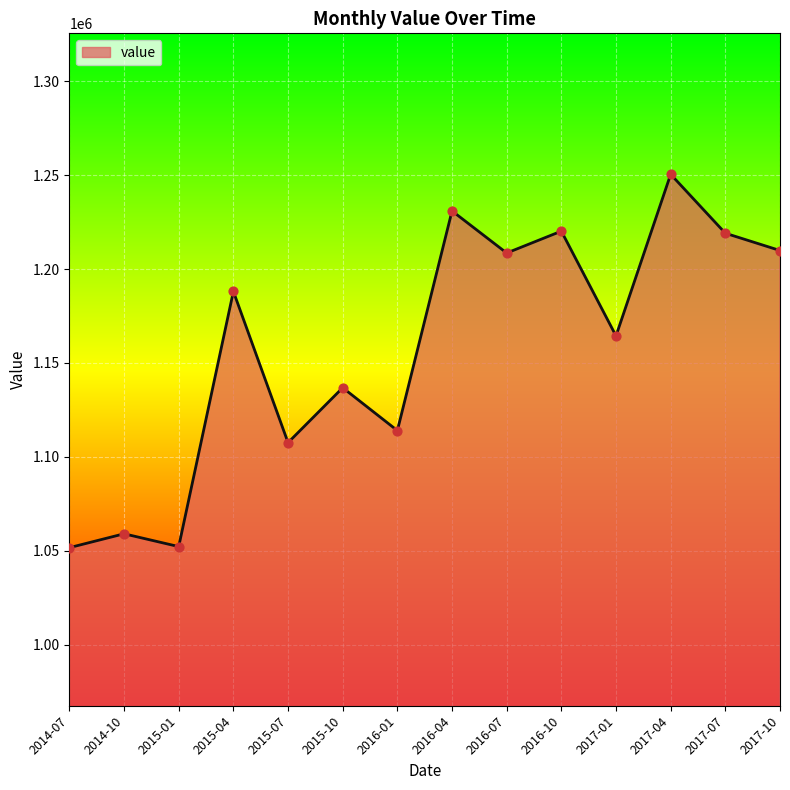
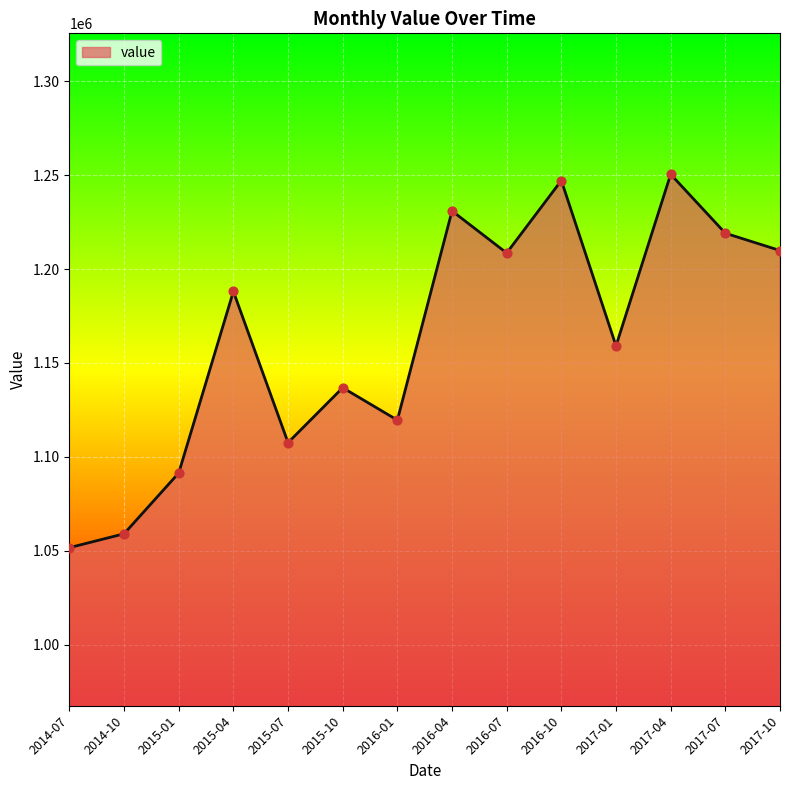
2015-01: 1052000 -> 1091000
2016-01: 1114000 -> 1120000
2016-10: 1220000 -> 1247000
2017-01: 1164000 -> 1159000
